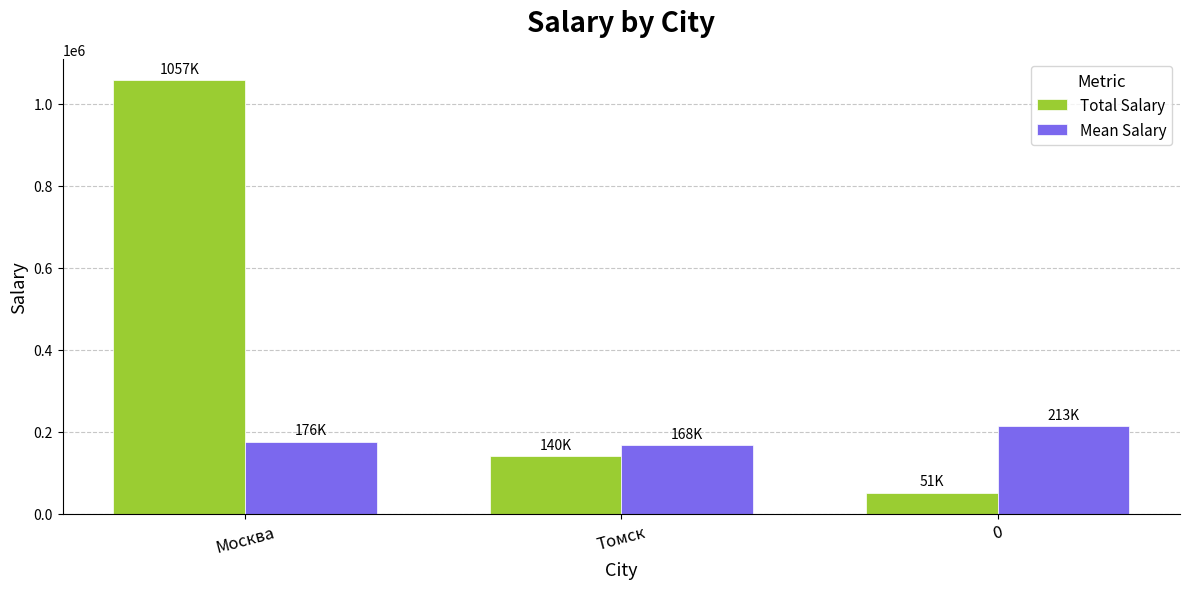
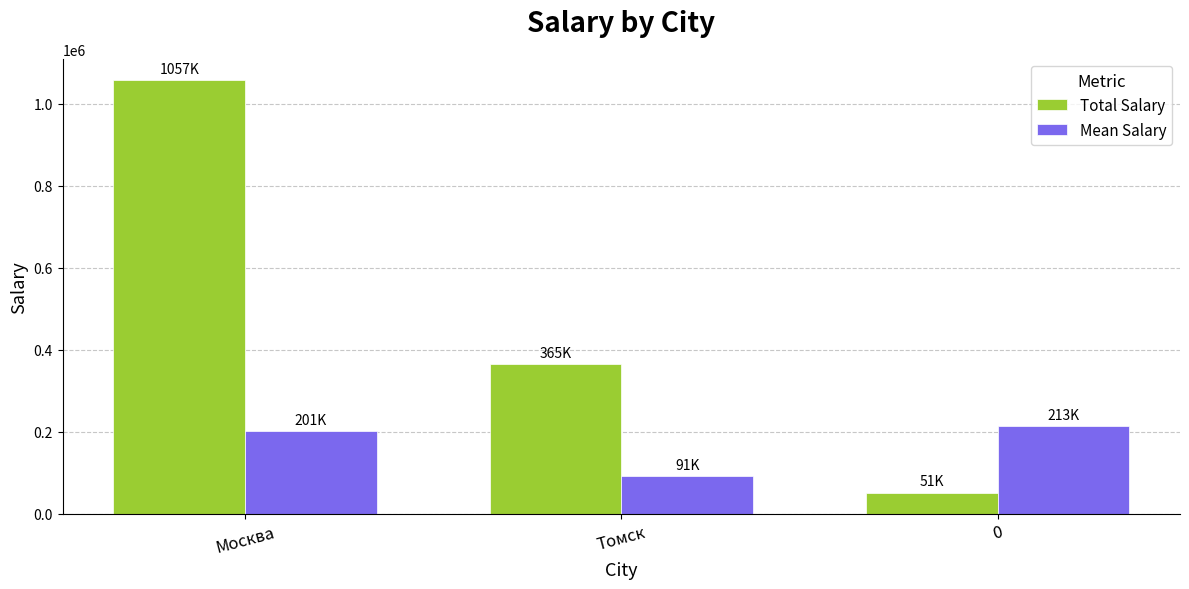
Mean Salary, Москва: 176K -> 201K
Total Salary, Томск: 140K -> 365K
Mean Salary, Томск: 168K -> 91K
